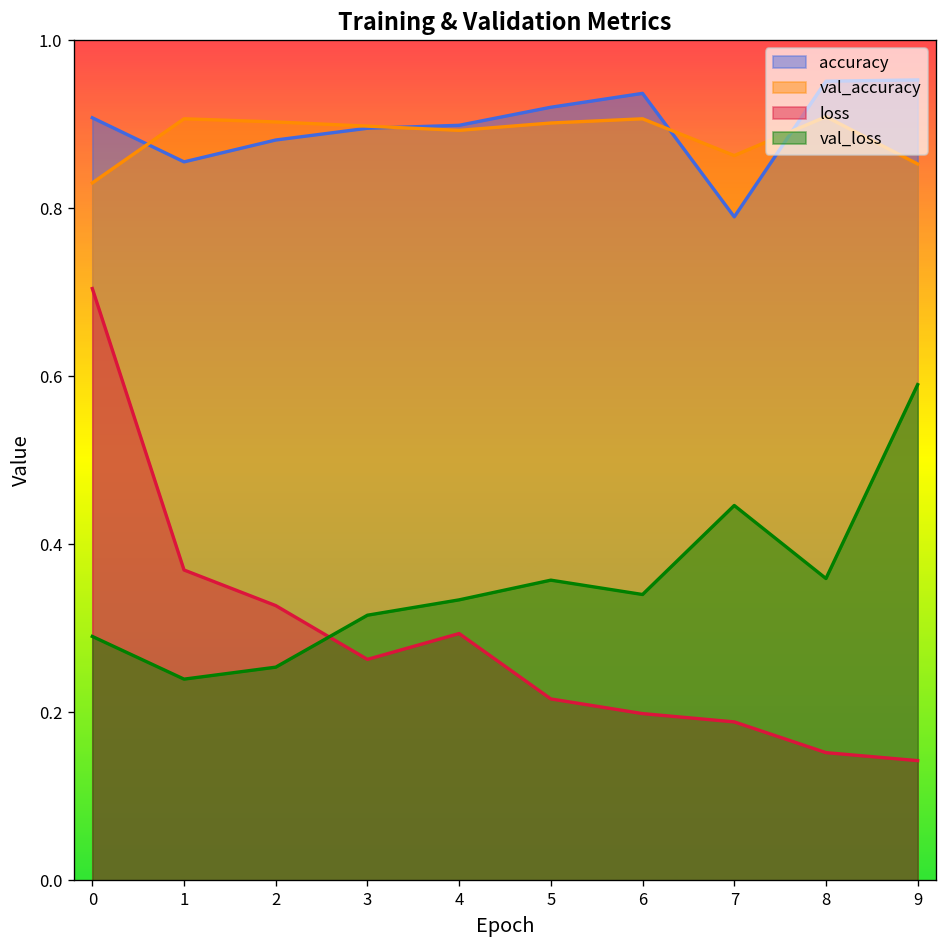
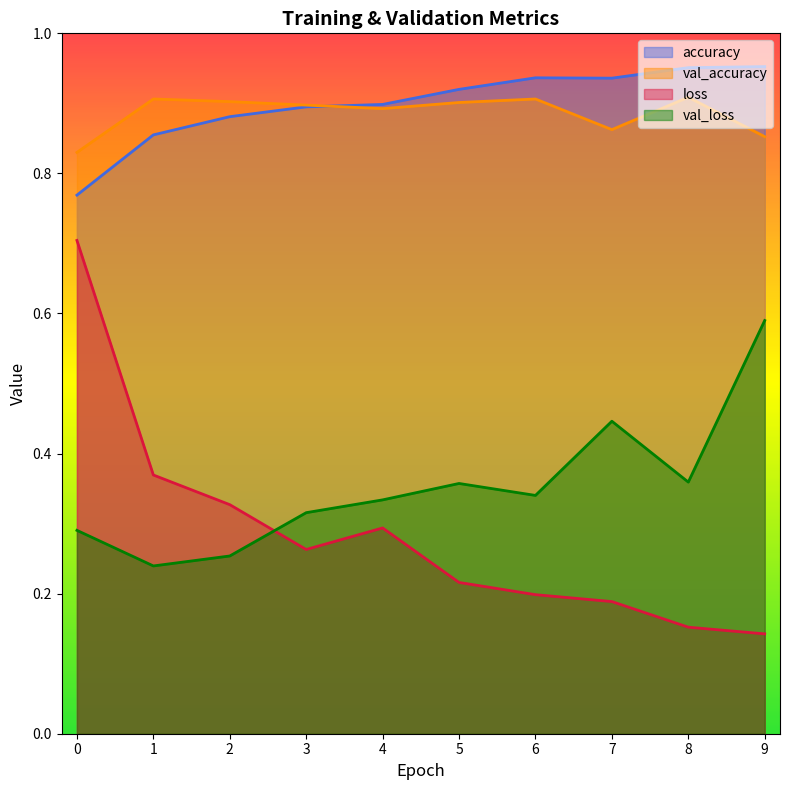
accuracy, 0: 0.91 -> 0.77
accuracy, 7: 0.79 -> 0.94
